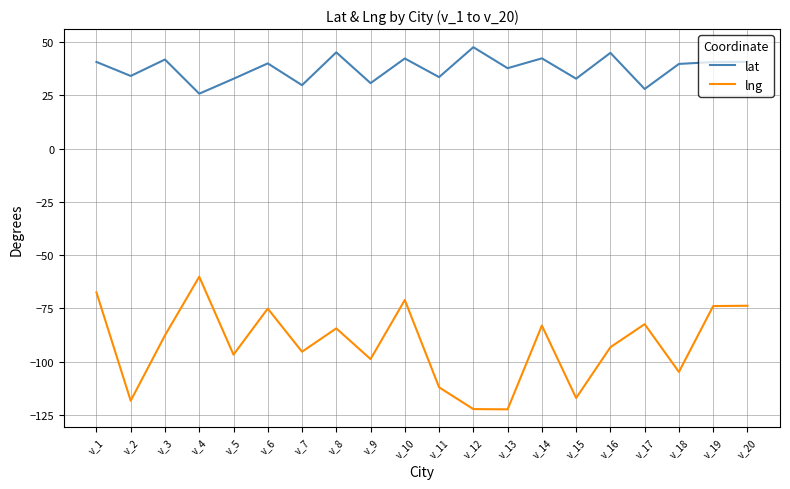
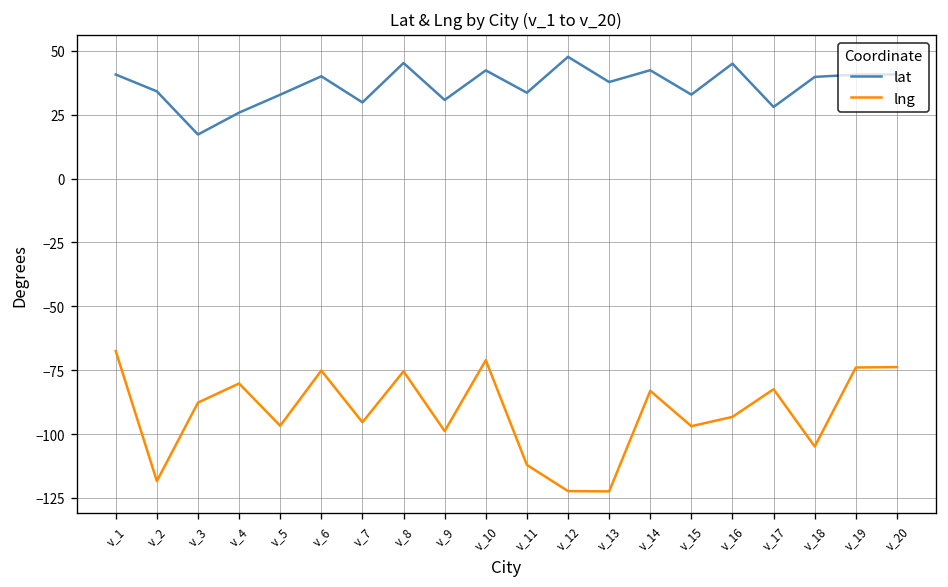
lat, v_3: 42 -> 17
lng, v_4: -60 -> -80
lng, v_8: -84 -> -75
lng, v_15: -117 -> -97
